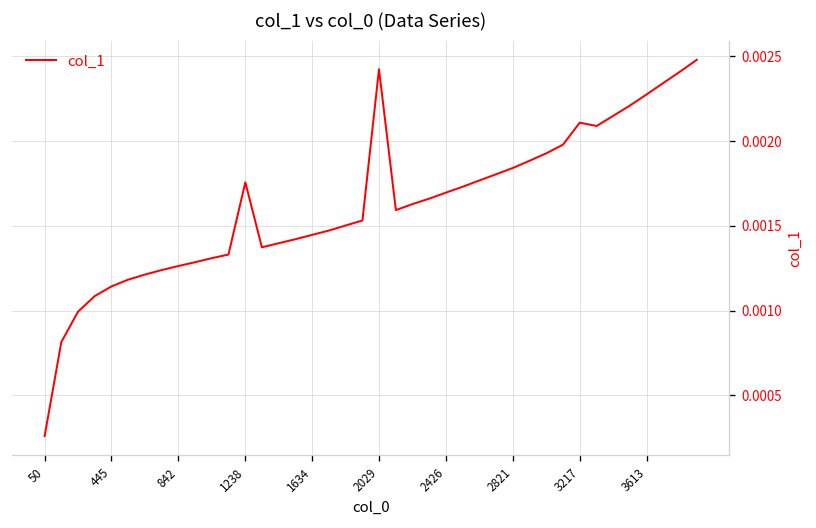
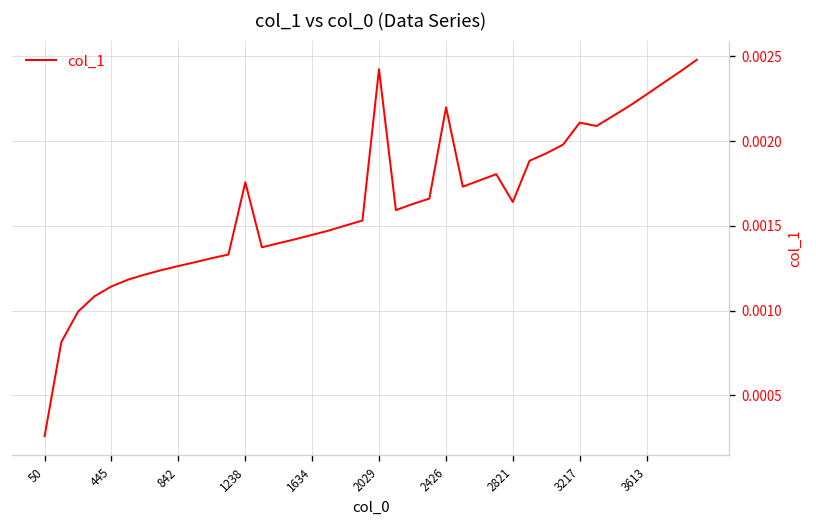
2426: 0.00170 -> 0.00220
2821: 0.00184 -> 0.00164
